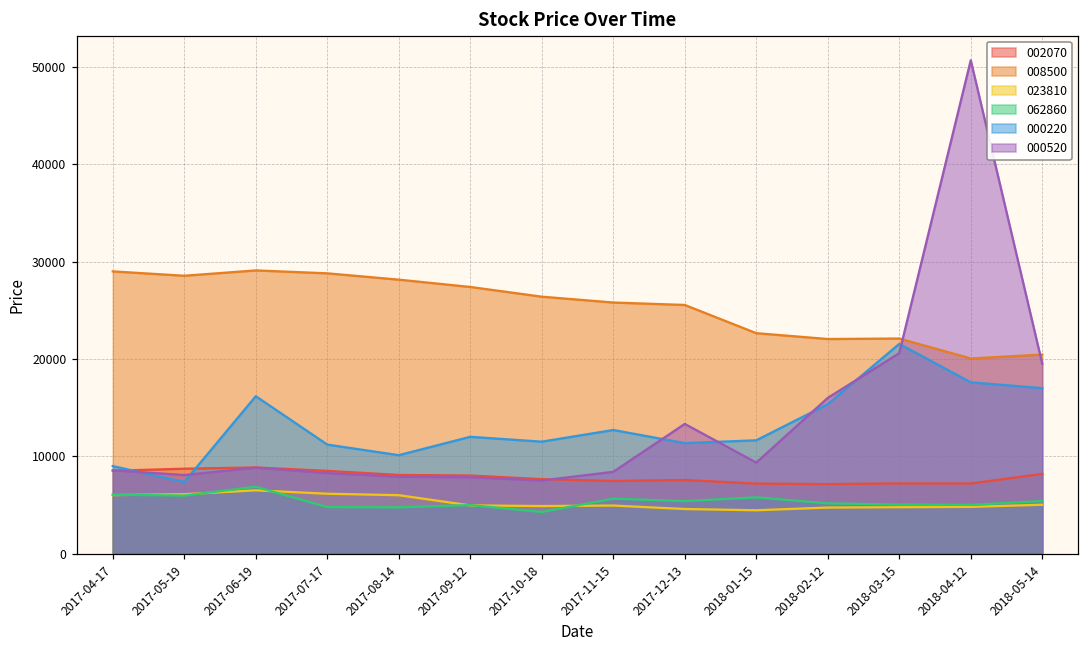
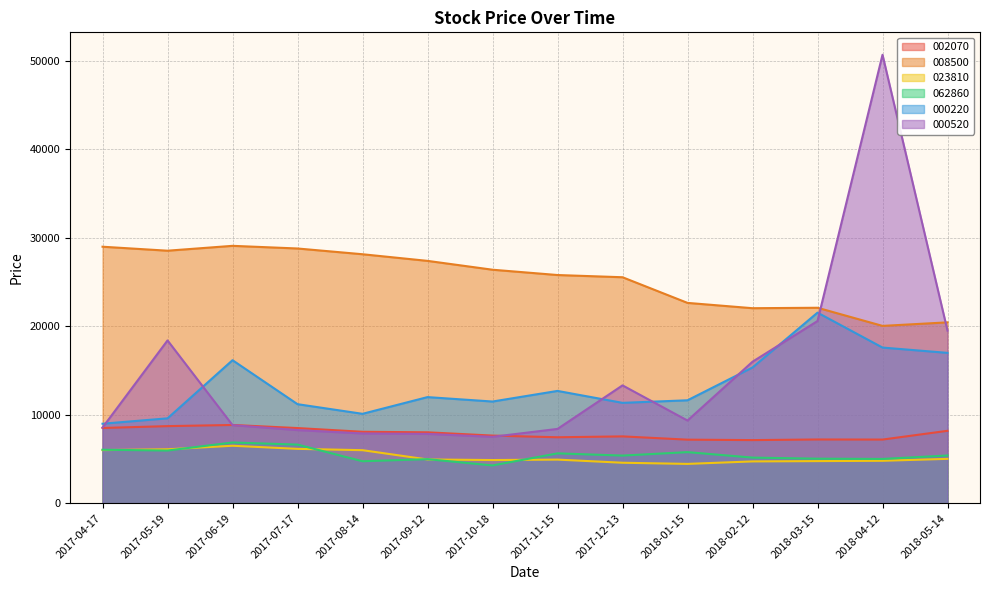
000220, 2017-05-19: 7000 -> 10000
000520, 2017-05-19: 8000 -> 18000
062860, 2017-07-17: 5000 -> 7000
